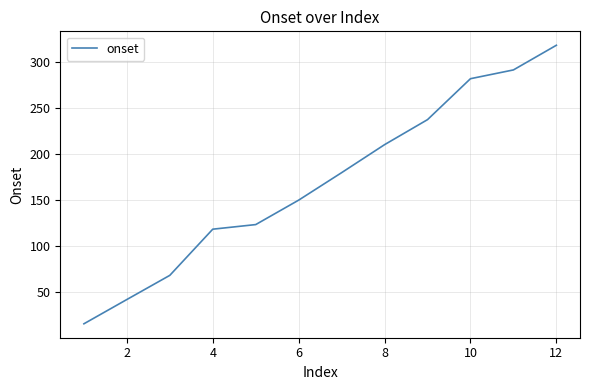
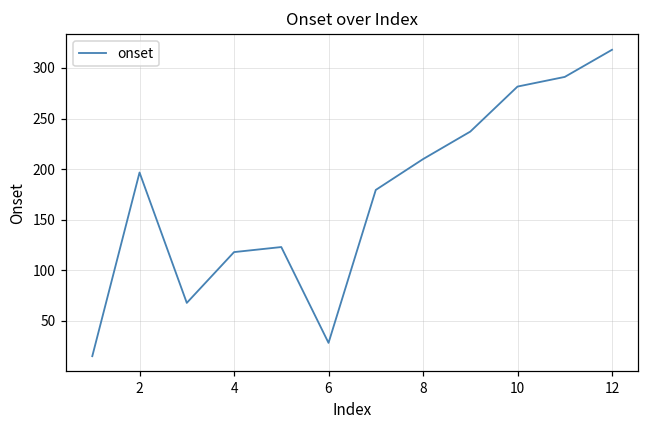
2: 40 -> 200
6: 150 -> 30
